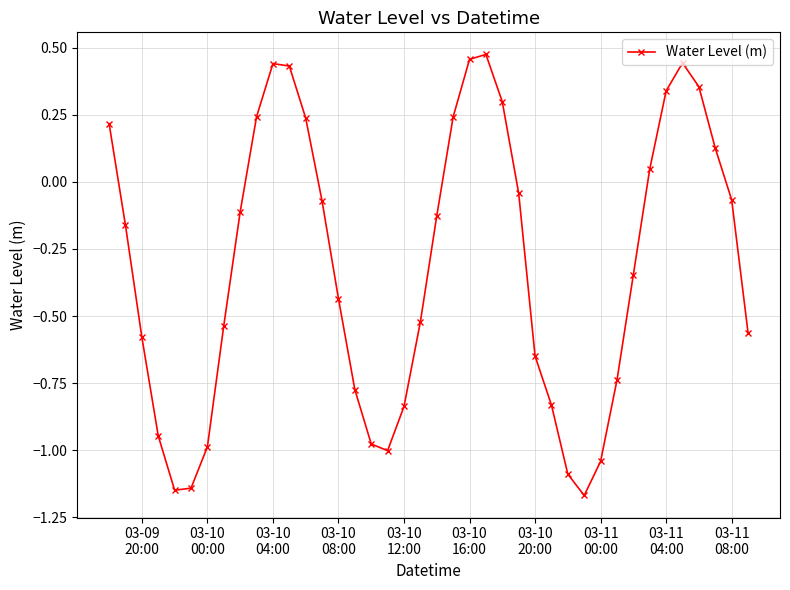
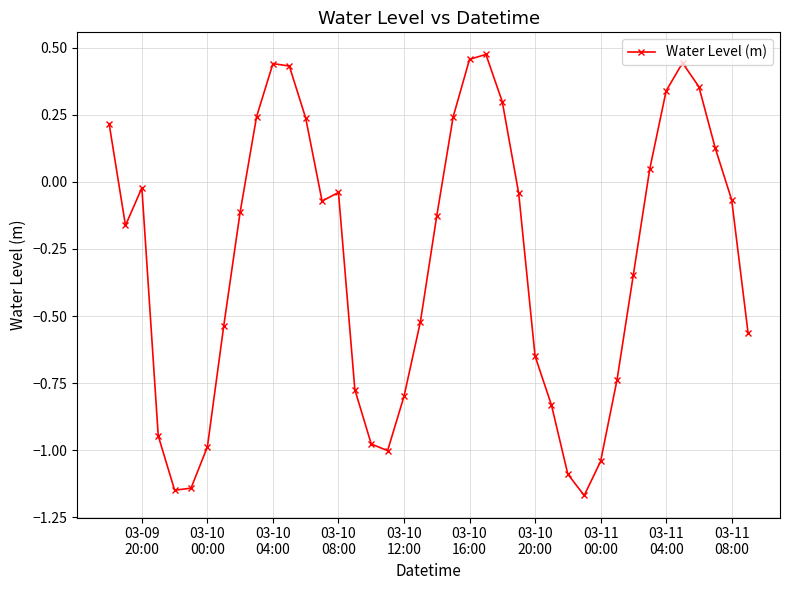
03-09 20:00: -0.58 -> -0.02
03-10 08:00: -0.44 -> -0.04
03-10 12:00: -0.84 -> -0.80
